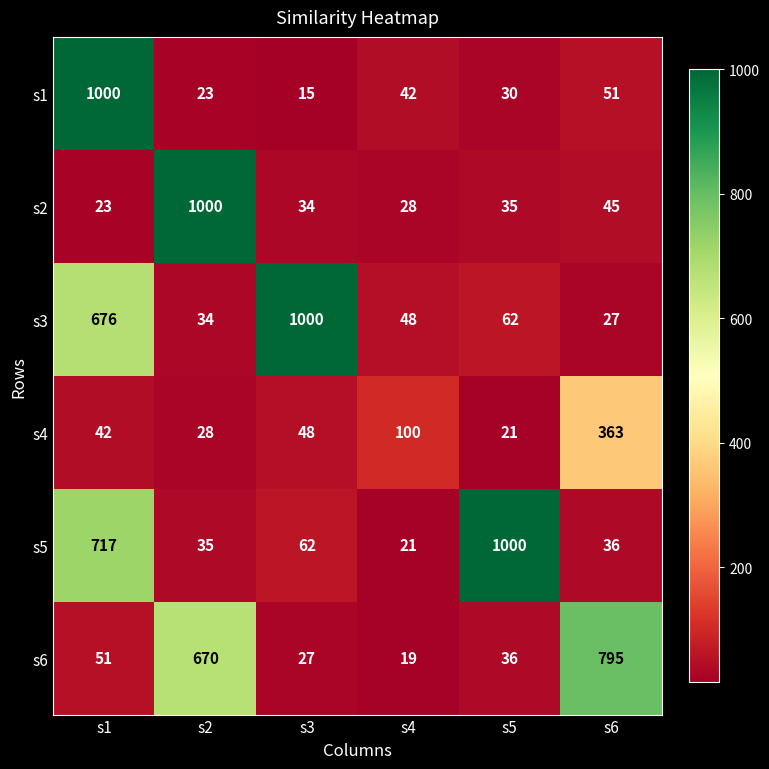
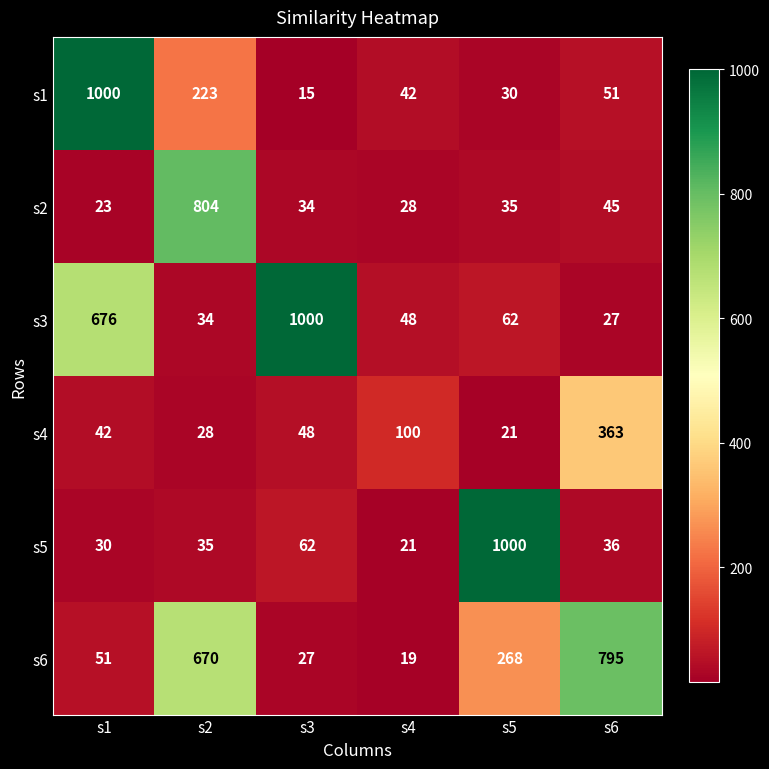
s1, s2: 23 -> 223
s2, s2: 1000 -> 804
s5, s1: 717 -> 30
s6, s5: 36 -> 268
